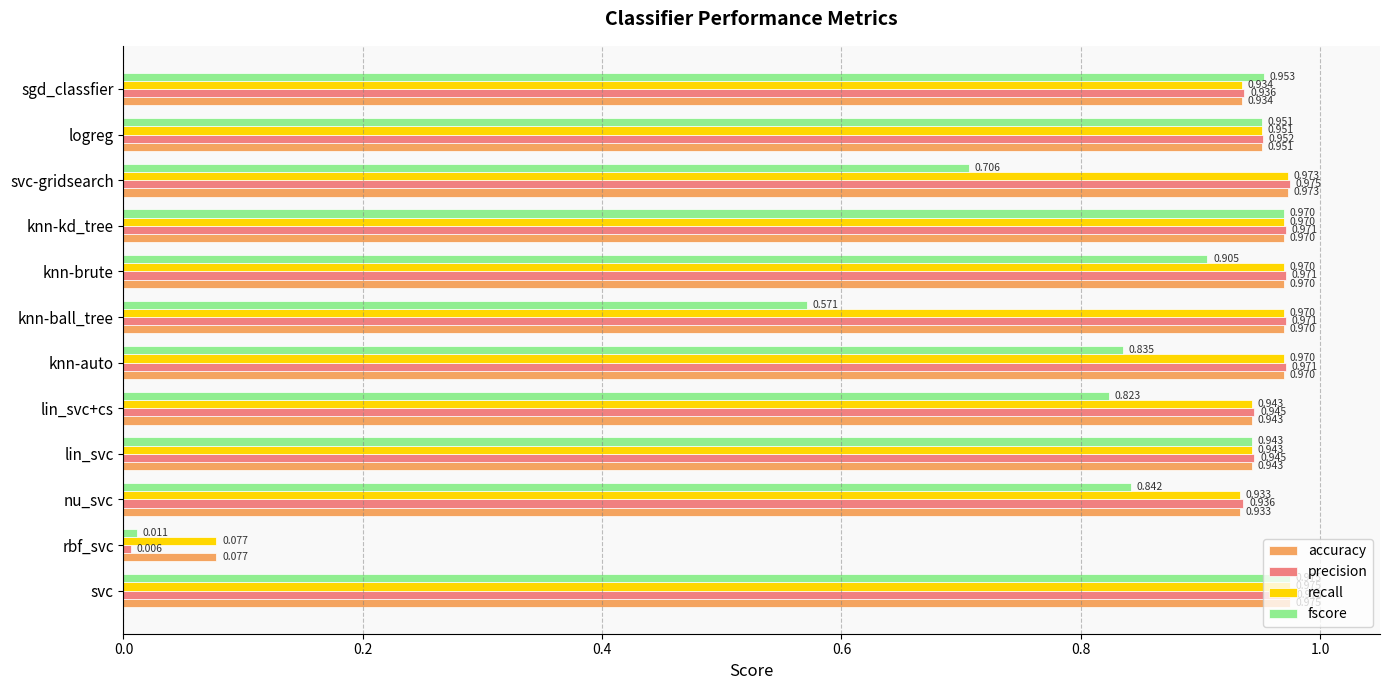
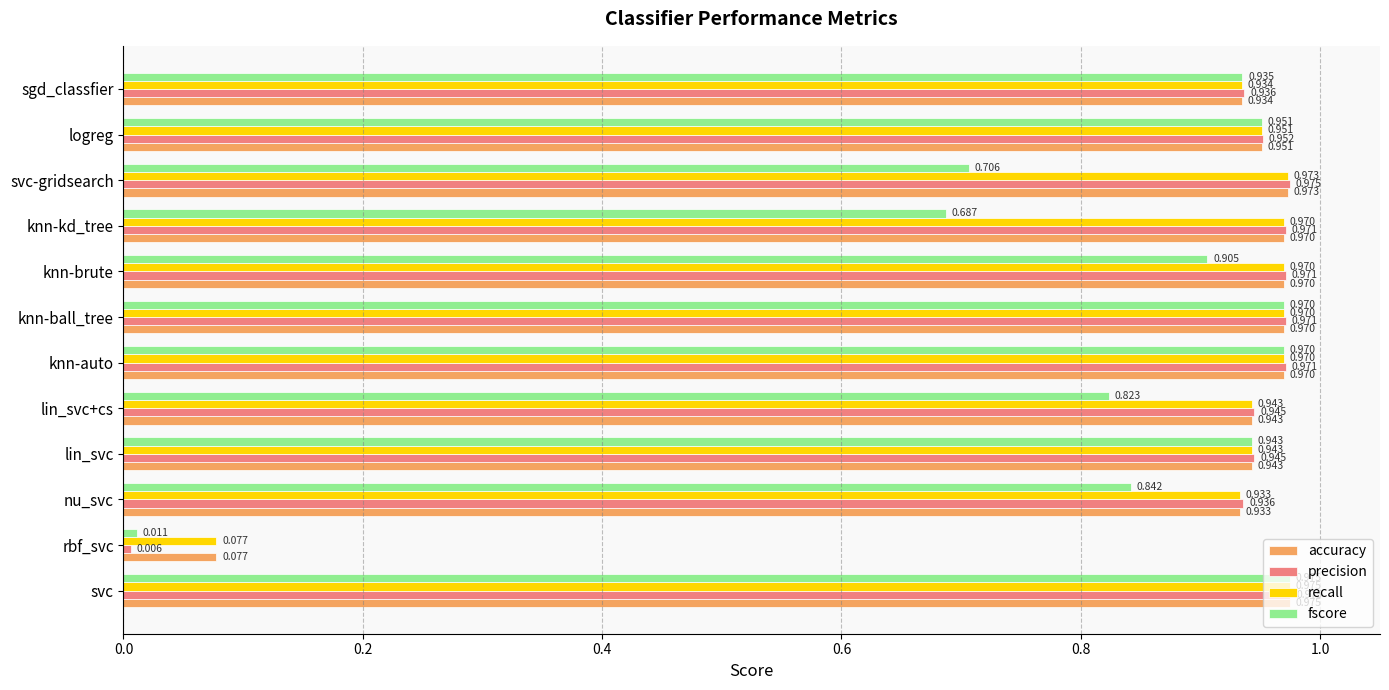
fscore, sgd_classfier: 0.953 -> 0.935
fscore, knn-kd_tree: 0.970 -> 0.687
fscore, knn-ball_tree: 0.571 -> 0.970
fscore, knn-auto: 0.835 -> 0.970
